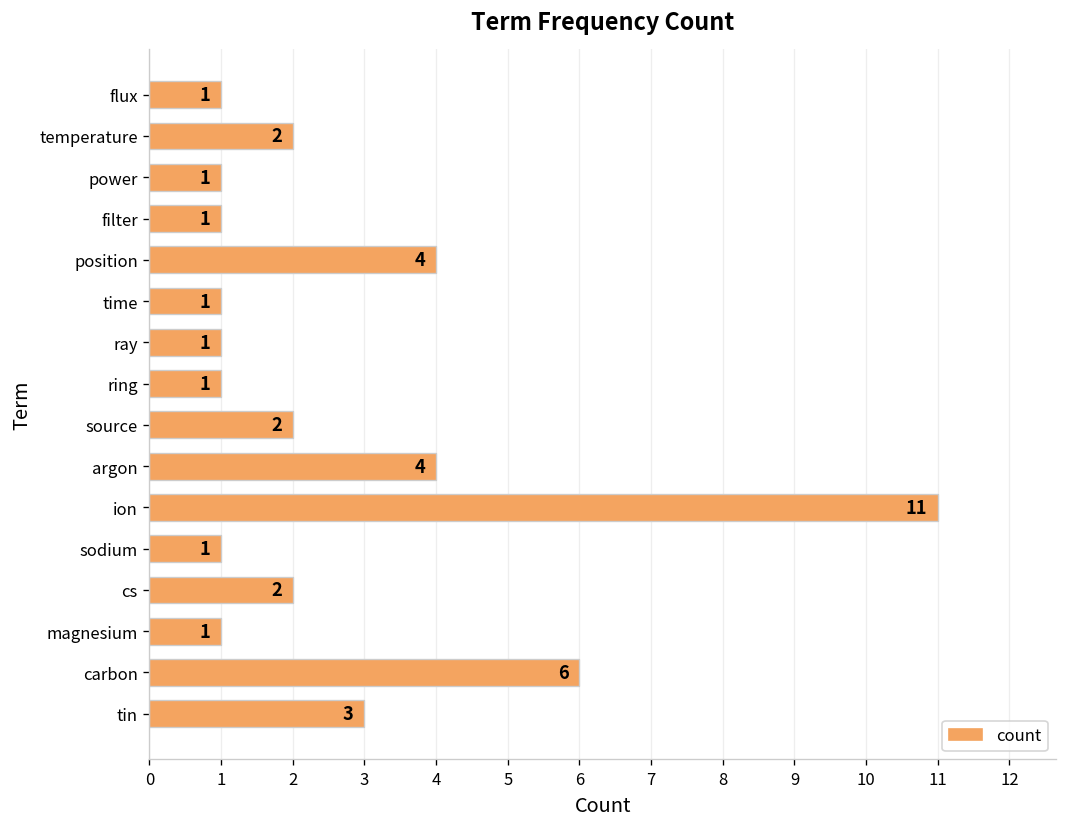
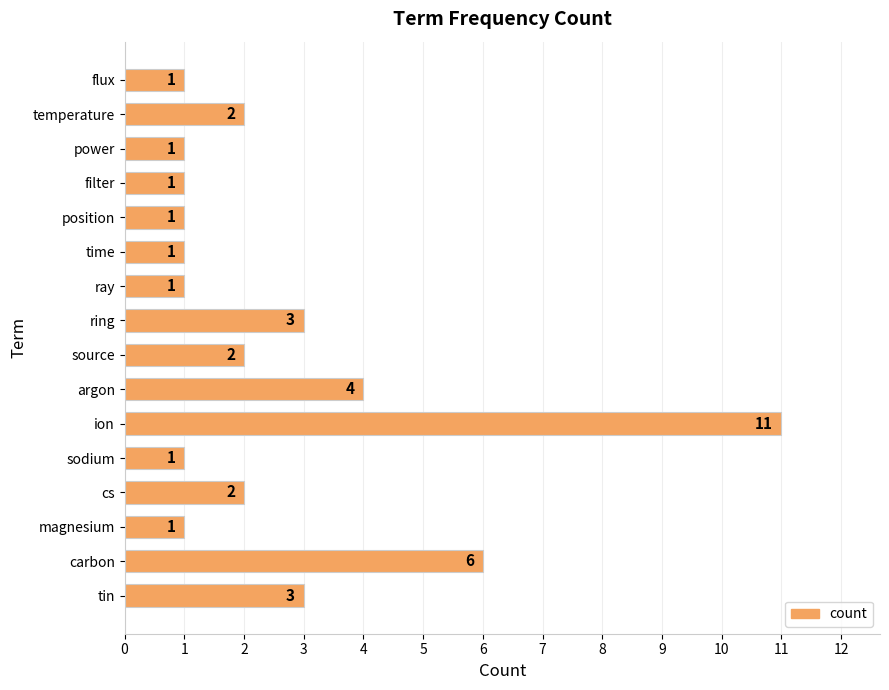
position: 4 -> 1
ring: 1 -> 3
